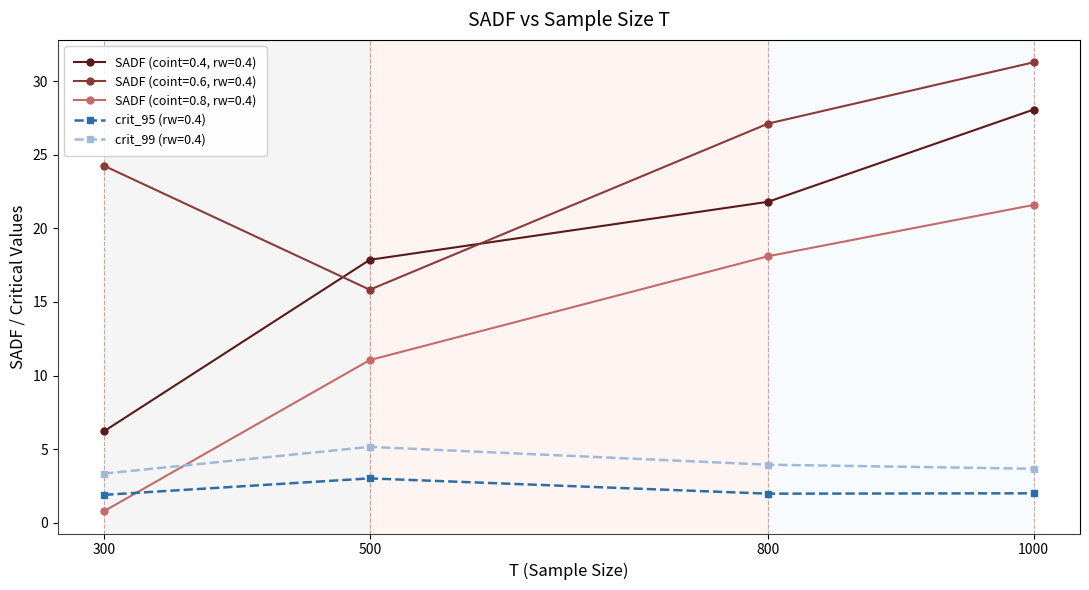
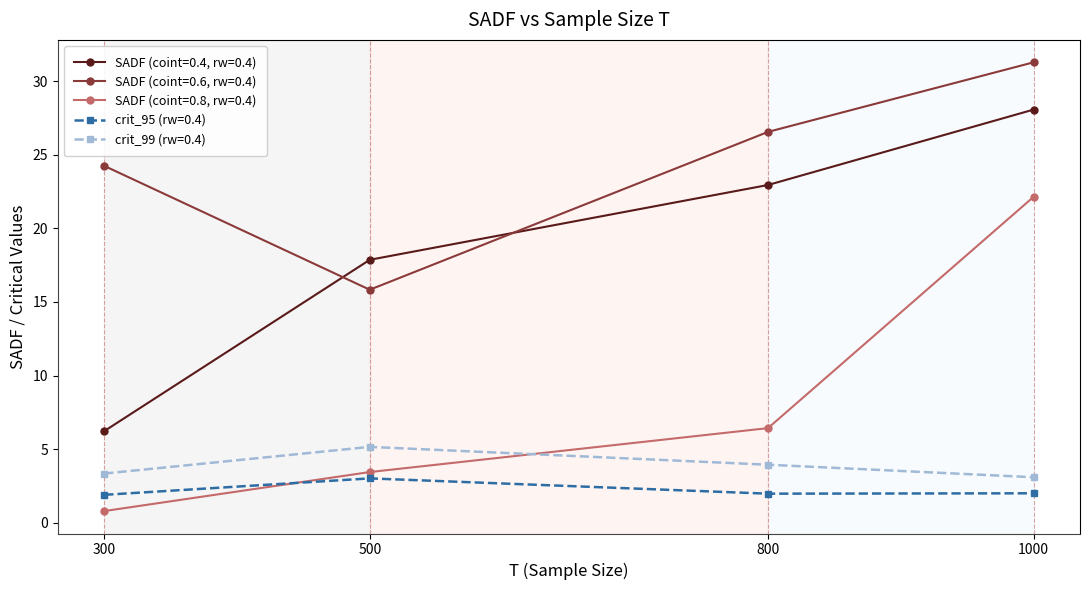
SADF (coint=0.8, rw=0.4), 500: 11.0 -> 3.4
SADF (coint=0.4, rw=0.4), 800: 21.8 -> 22.9
SADF (coint=0.6, rw=0.4), 800: 27.1 -> 26.6
SADF (coint=0.8, rw=0.4), 800: 18.1 -> 6.4
SADF (coint=0.8, rw=0.4), 1000: 21.6 -> 22.1
crit_99 (rw=0.4), 1000: 3.7 -> 3.1
